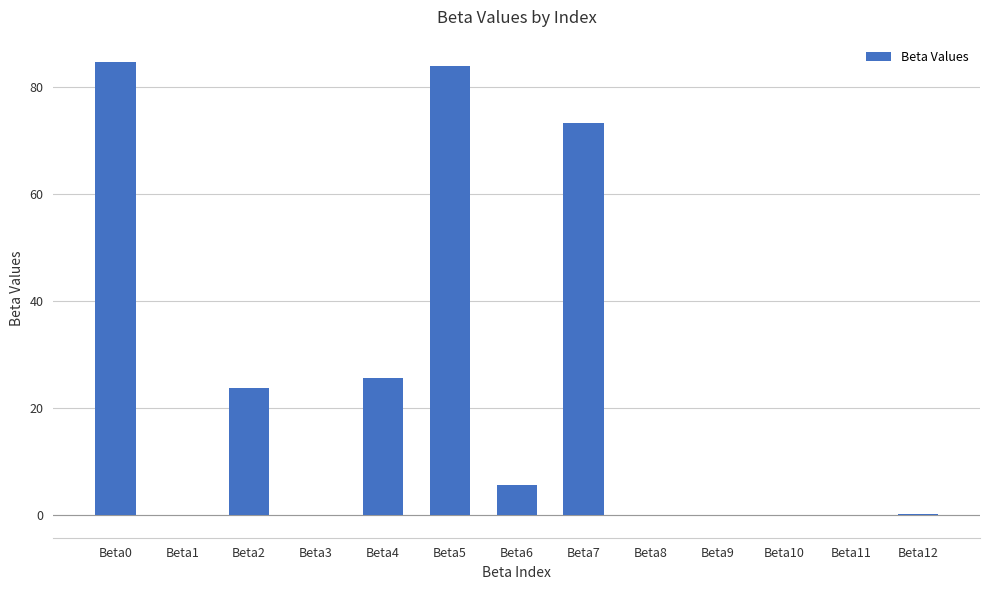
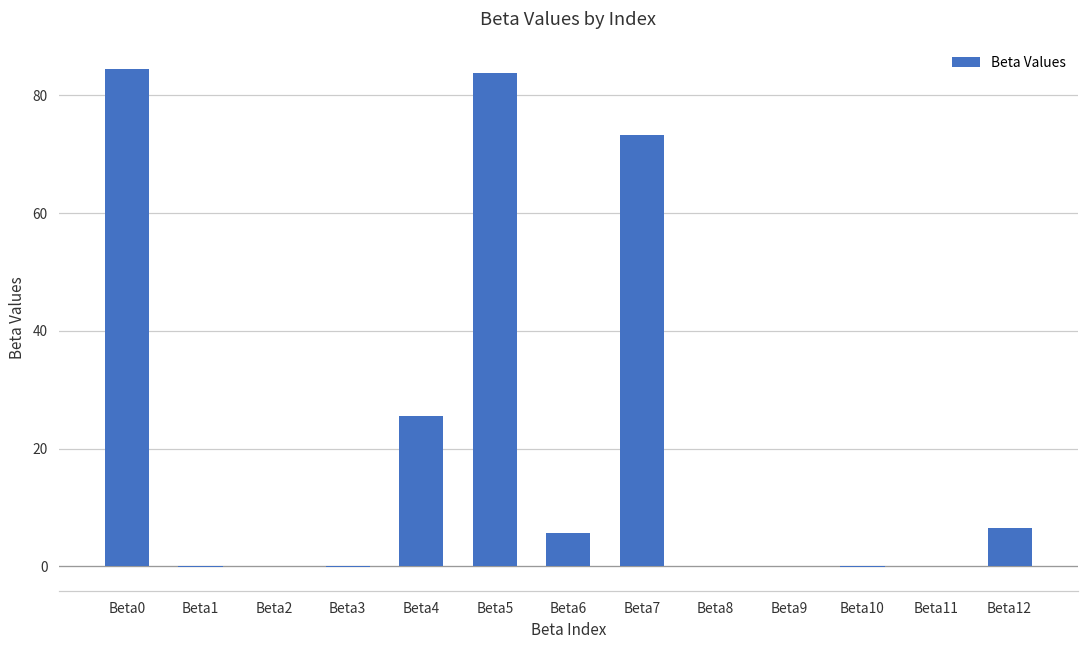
Beta2: 24 -> 0
Beta12: 0 -> 7
